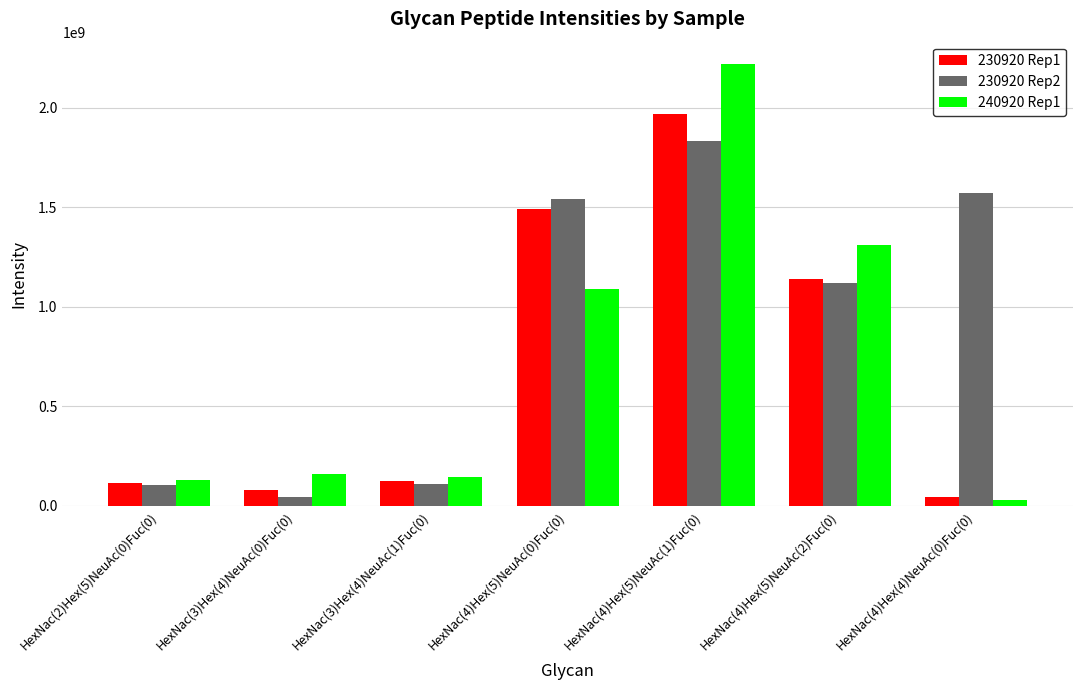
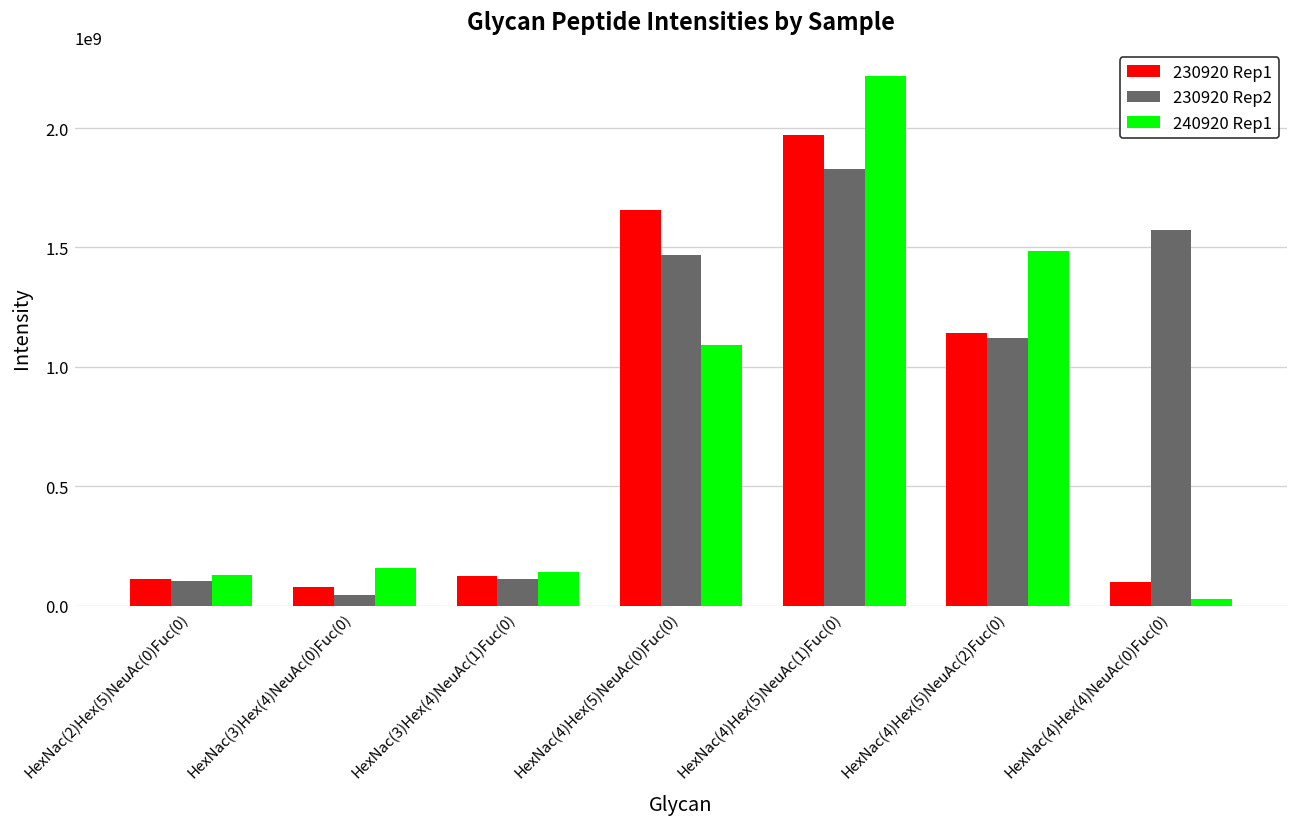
230920 Rep1, HexNac(4)Hex(5)NeuAc(0)Fuc(0): 1490000000 -> 1660000000
230920 Rep2, HexNac(4)Hex(5)NeuAc(0)Fuc(0): 1540000000 -> 1470000000
240920 Rep1, HexNac(4)Hex(5)NeuAc(2)Fuc(0): 1310000000 -> 1480000000
230920 Rep1, HexNac(4)Hex(4)NeuAc(0)Fuc(0): 40000000 -> 100000000
